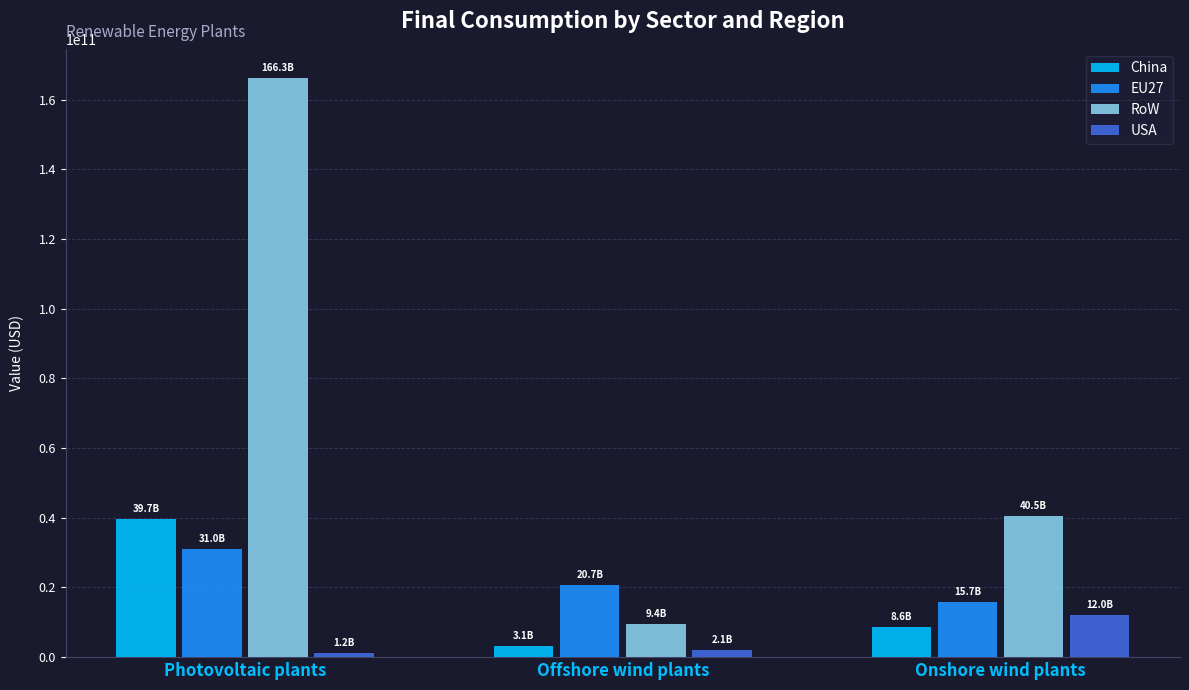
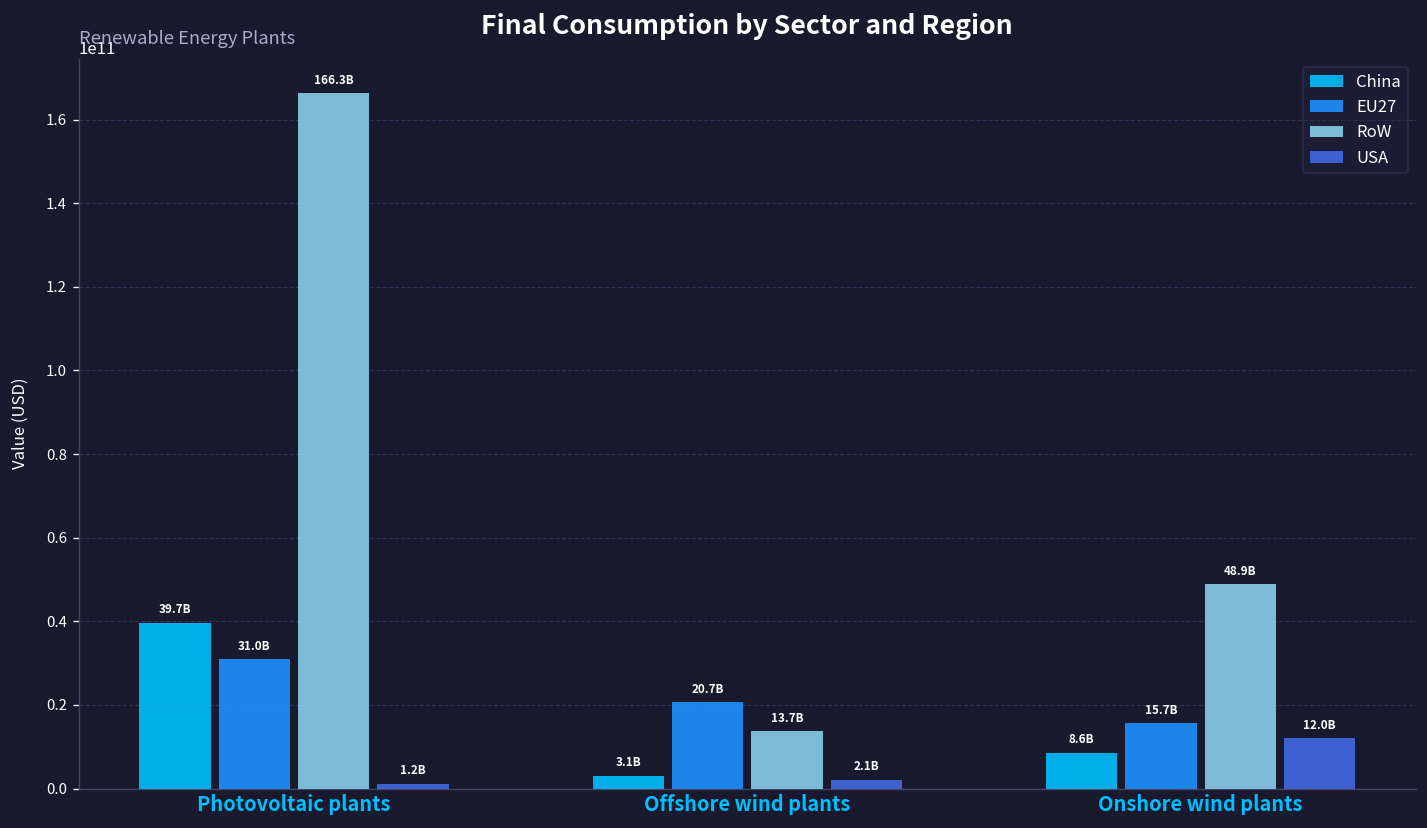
RoW, Offshore wind plants: 9.4B -> 13.7B
RoW, Onshore wind plants: 40.5B -> 48.9B
